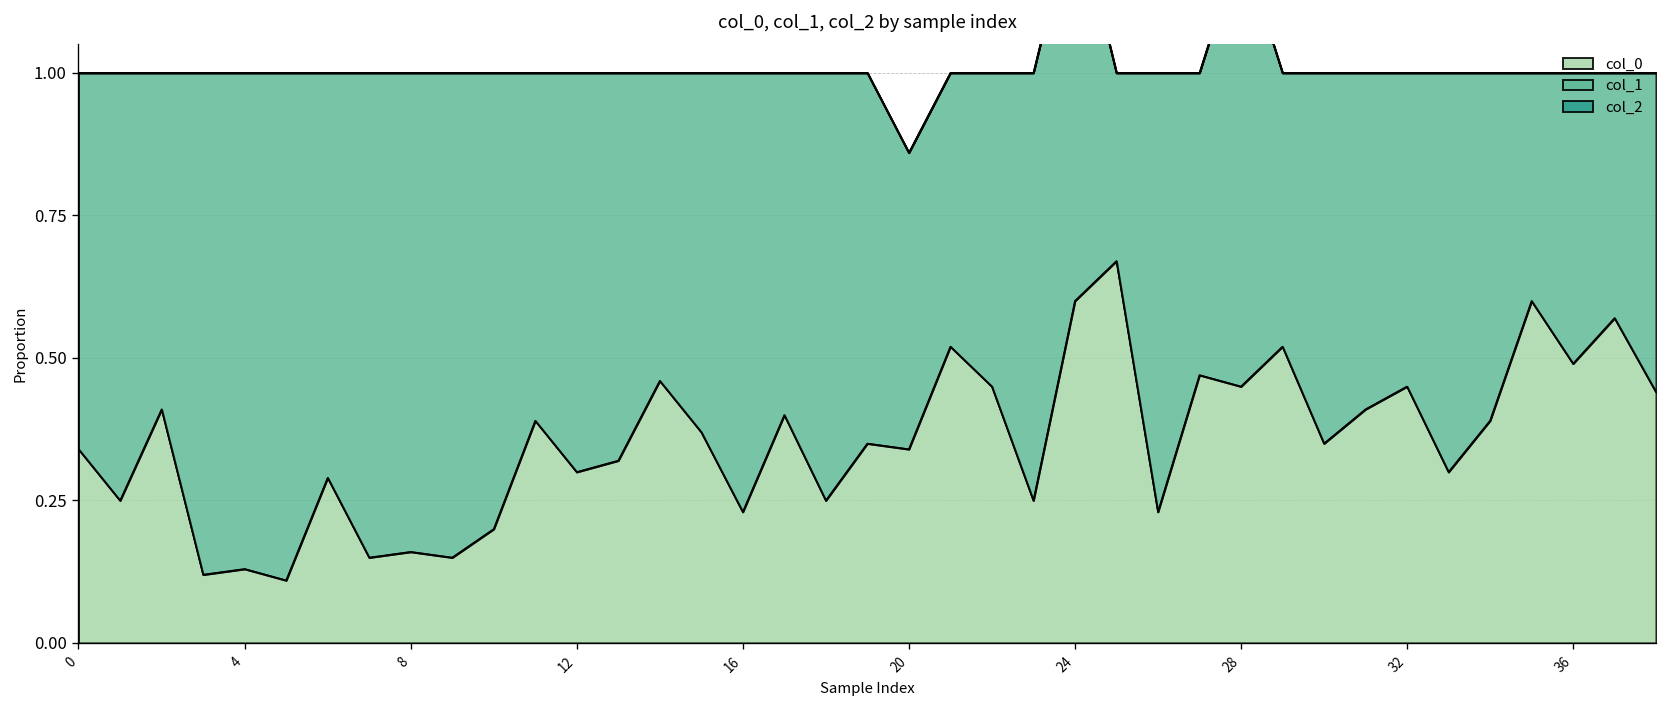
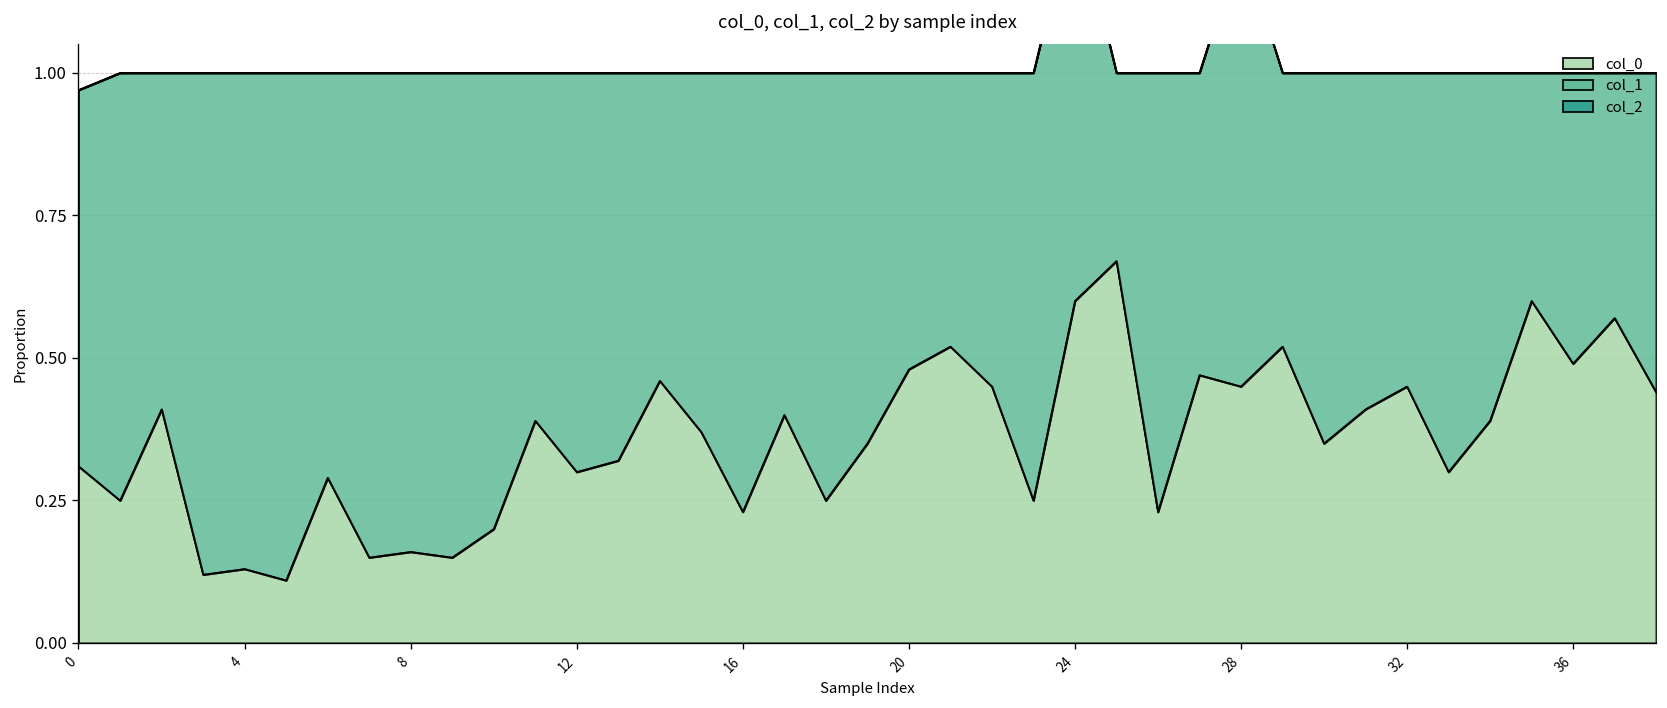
col_0, 0: 0.34 -> 0.31
col_0, 20: 0.34 -> 0.48
